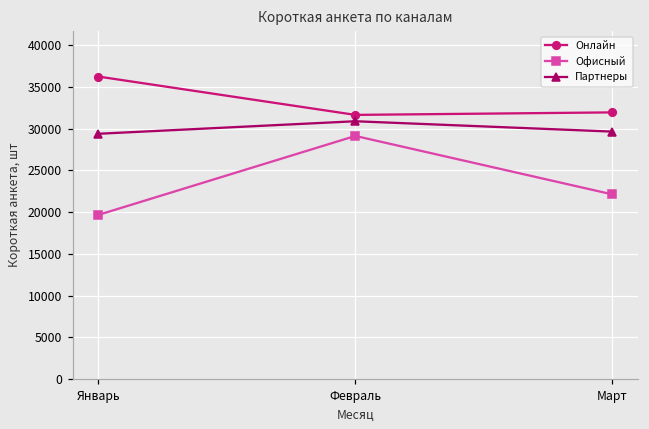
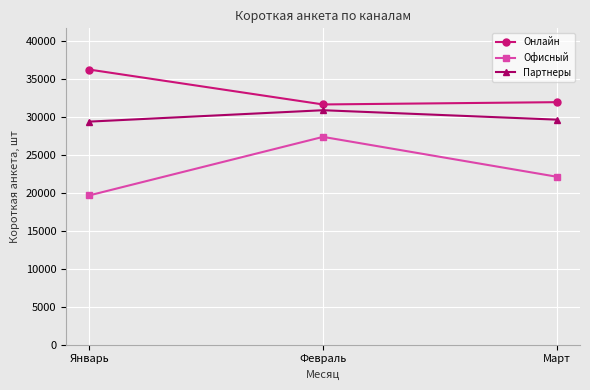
Офисный, Февраль: 29000 -> 27000
